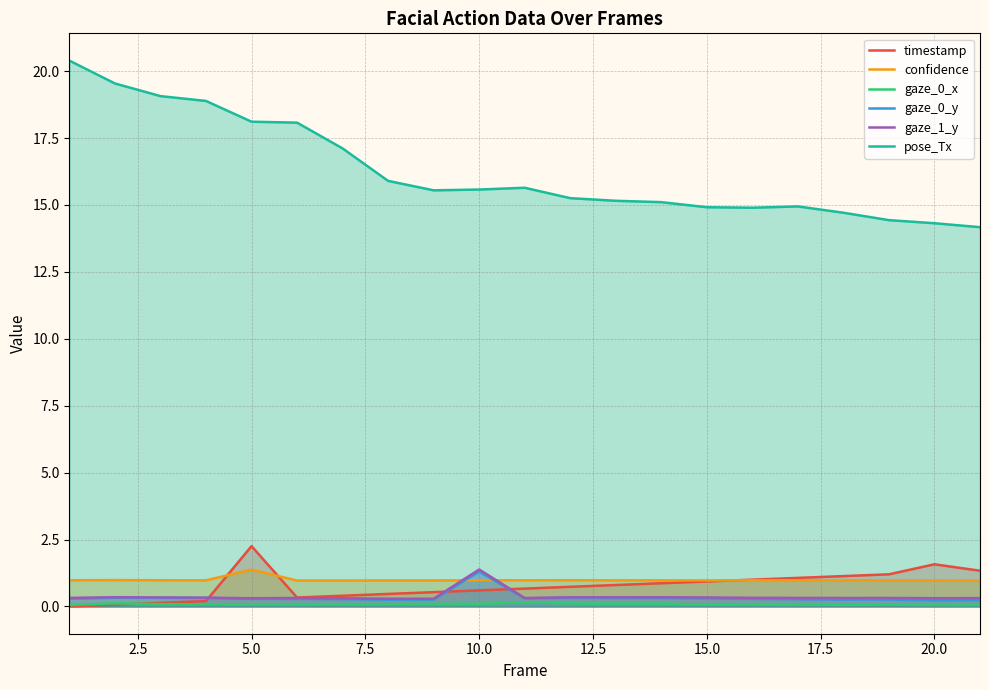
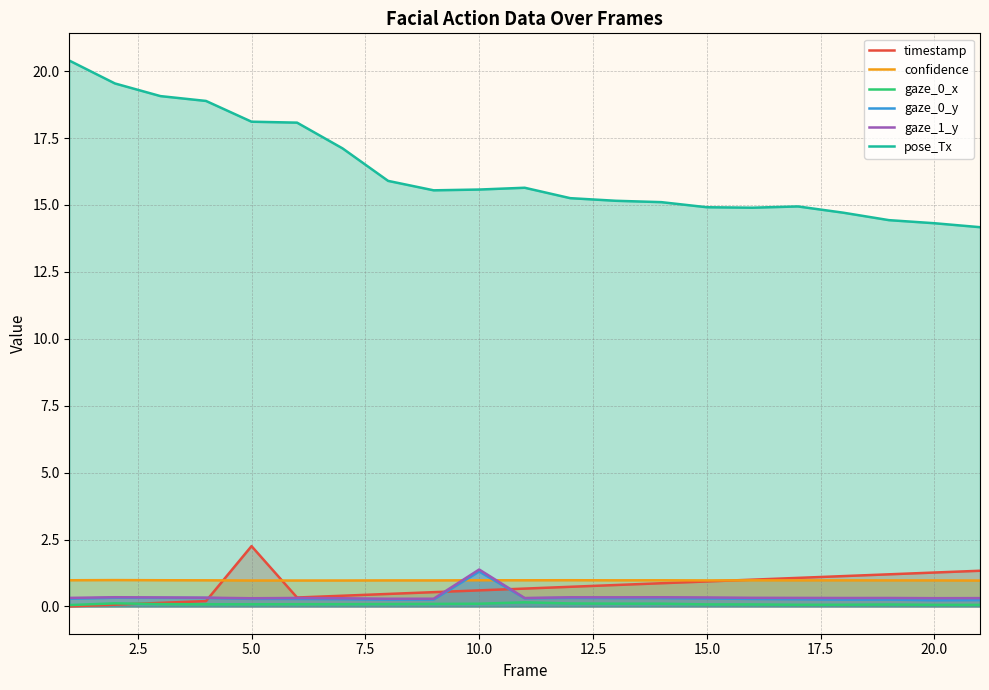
confidence, 5.0: 1.4 -> 1.0
timestamp, 20.0: 1.6 -> 1.3
